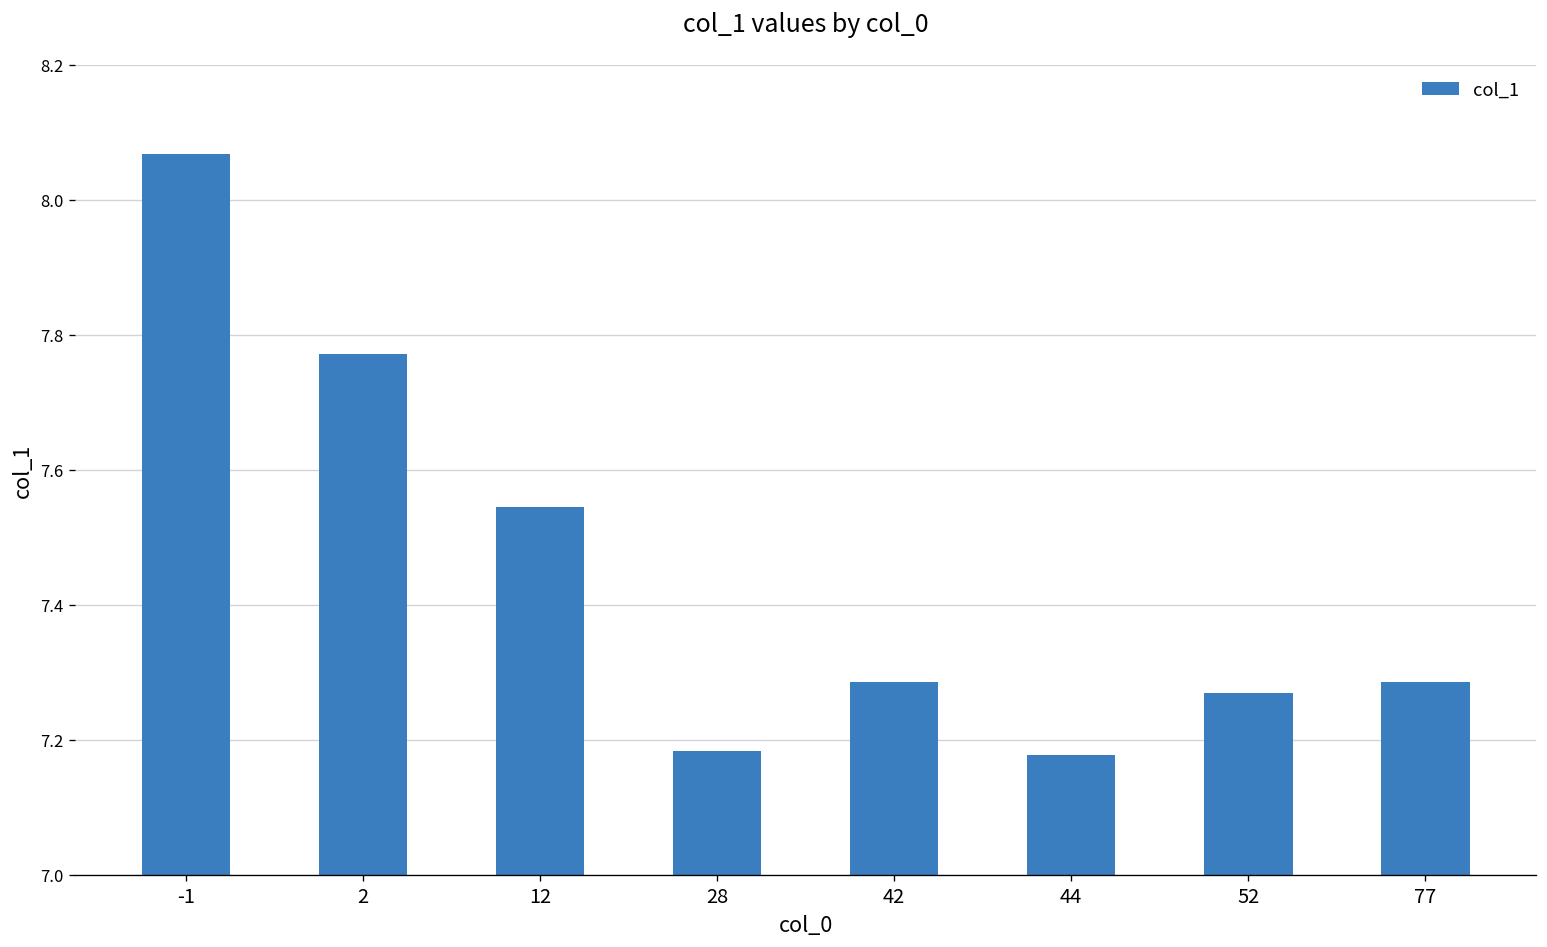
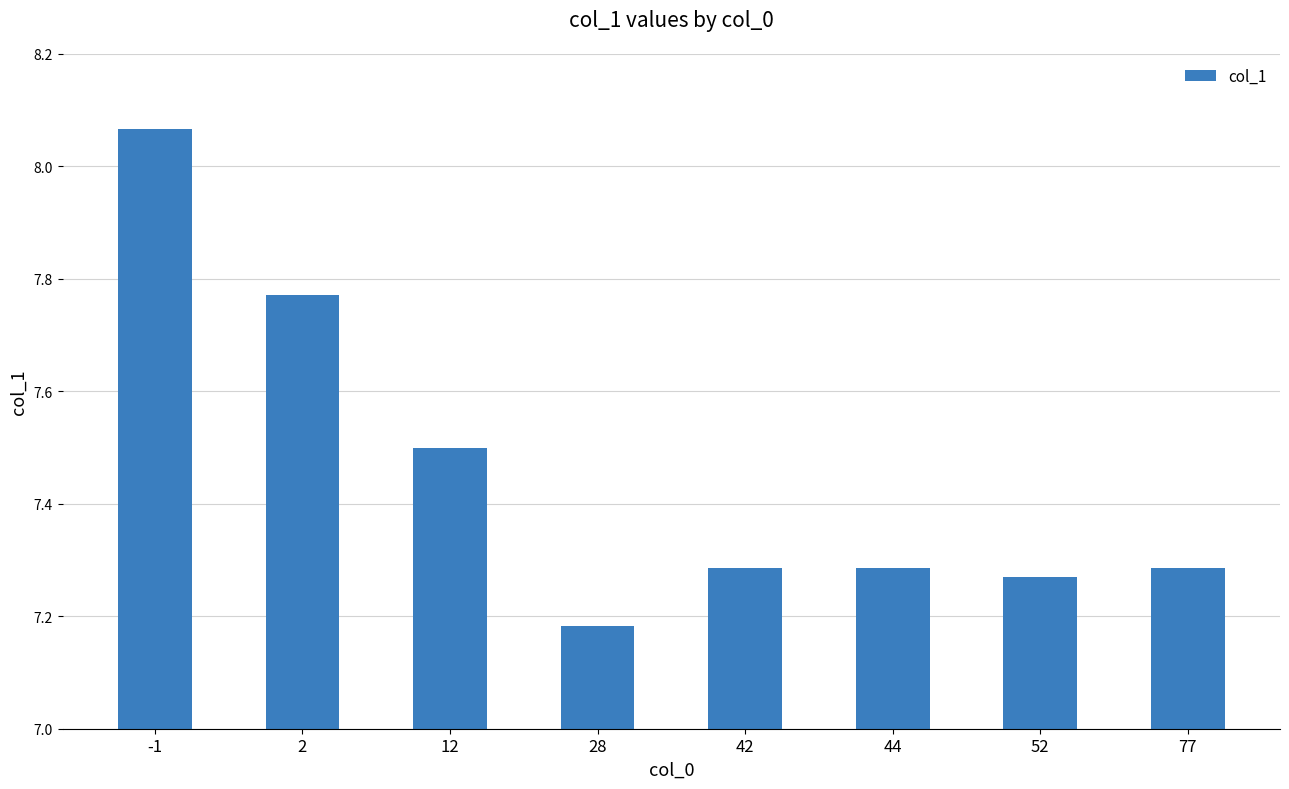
12: 7.55 -> 7.50
44: 7.18 -> 7.29
